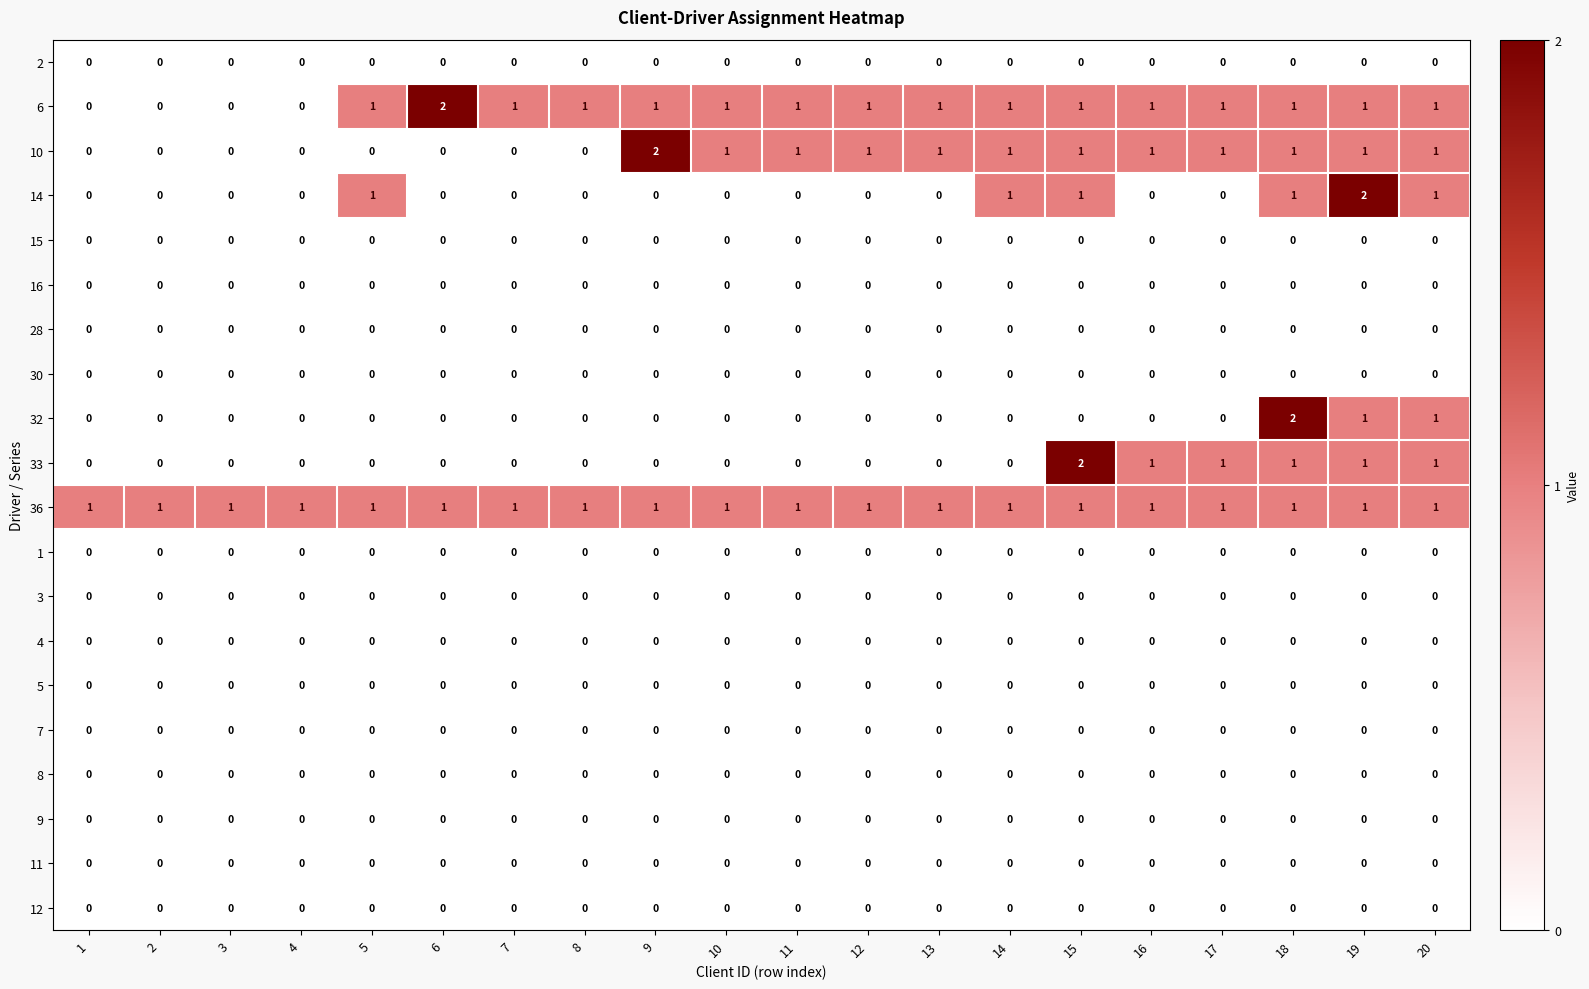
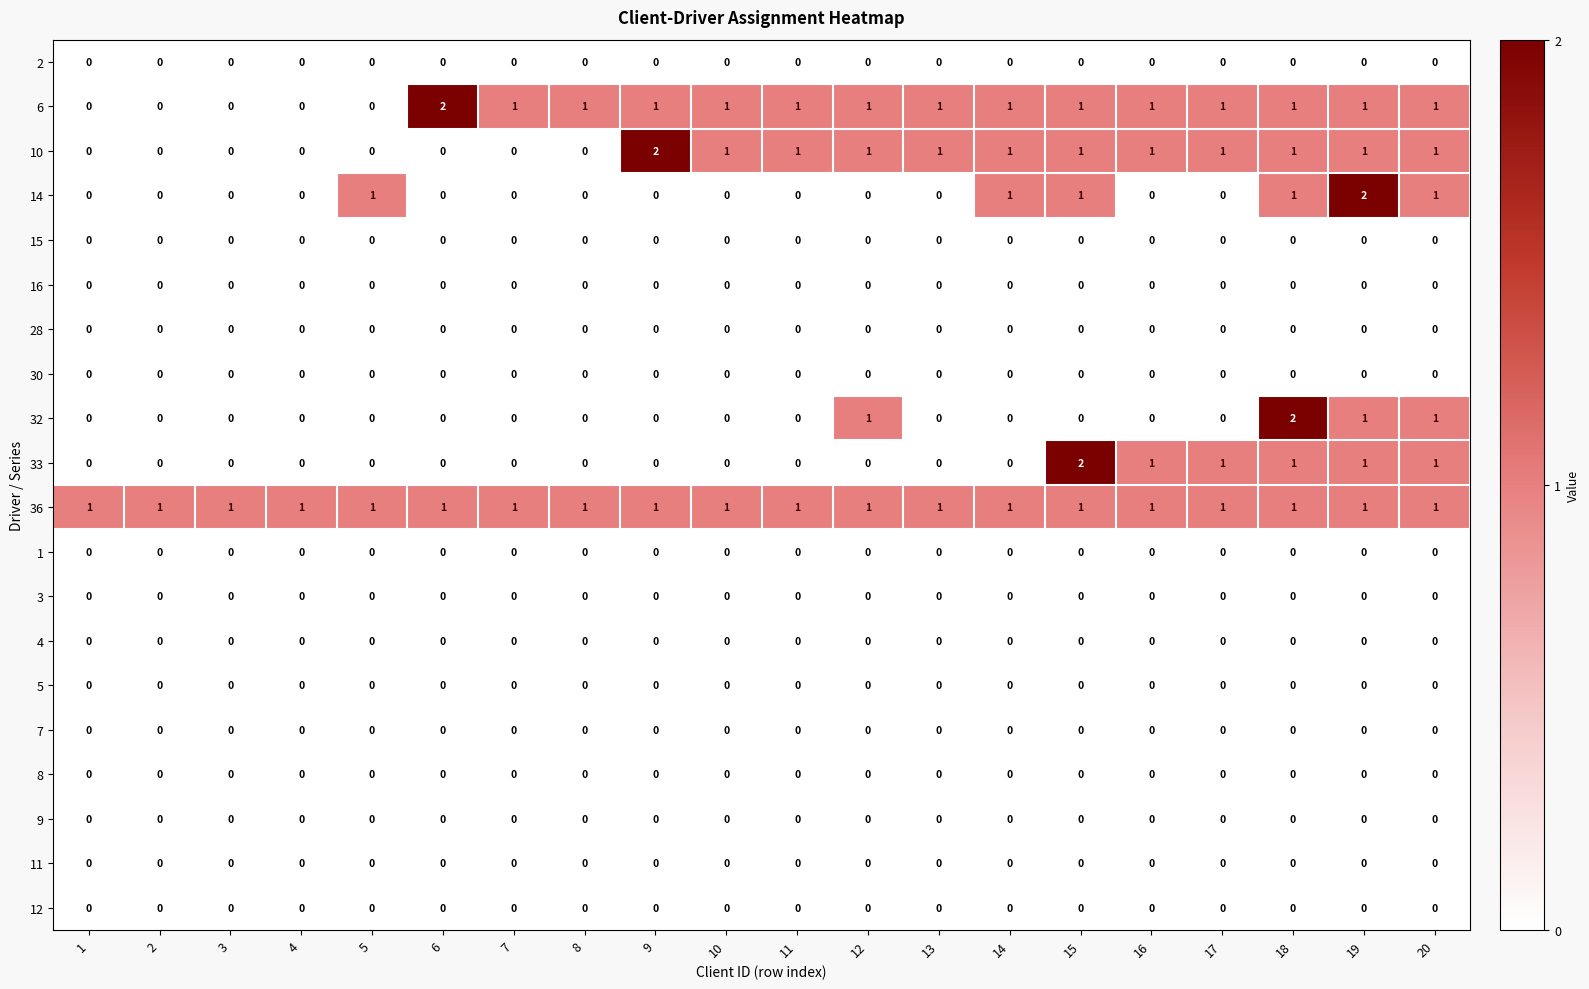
6, 5: 1 -> 0
32, 12: 0 -> 1
